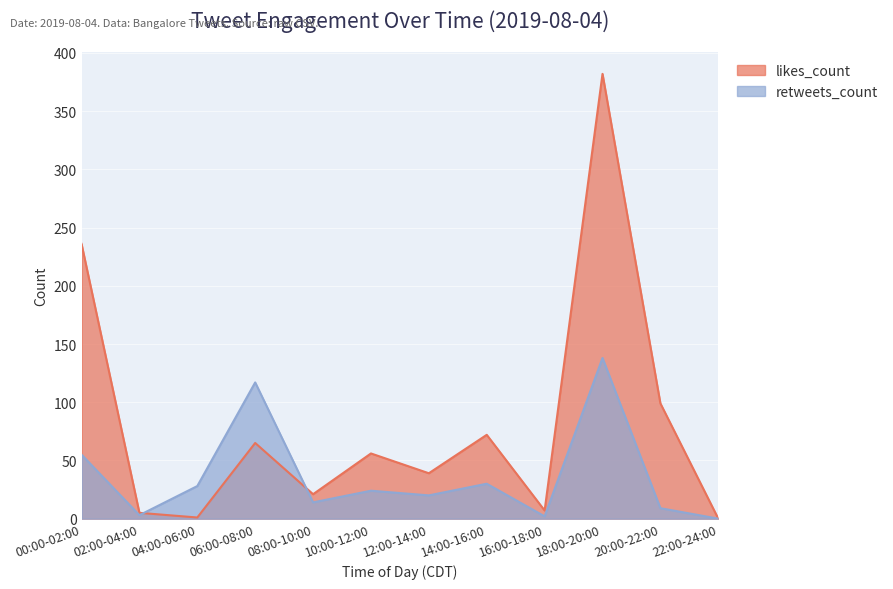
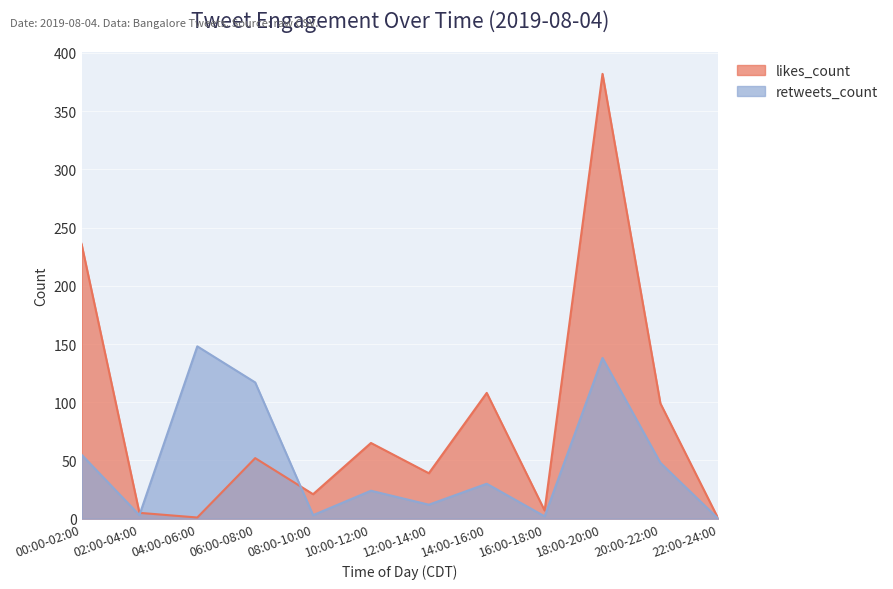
retweets_count, 04:00-06:00: 28 -> 148
likes_count, 06:00-08:00: 65 -> 52
retweets_count, 08:00-10:00: 14 -> 3
likes_count, 10:00-12:00: 56 -> 65
retweets_count, 12:00-14:00: 20 -> 12
likes_count, 14:00-16:00: 72 -> 108
retweets_count, 20:00-22:00: 9 -> 48
